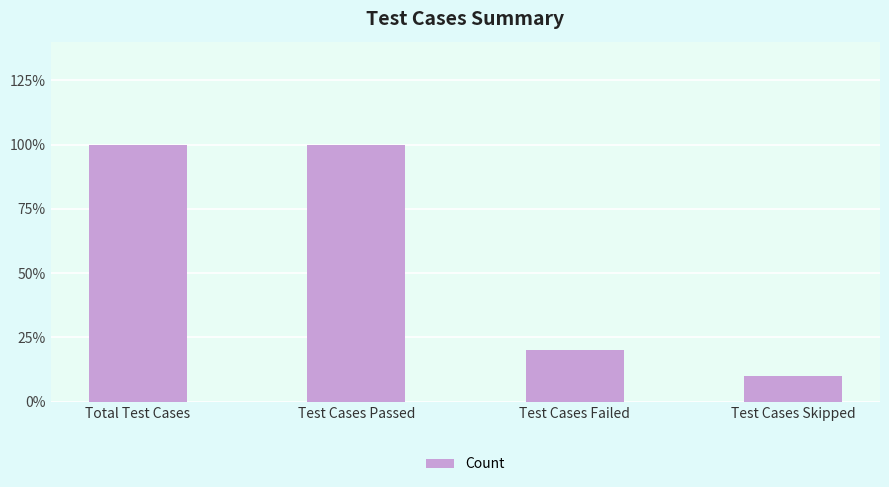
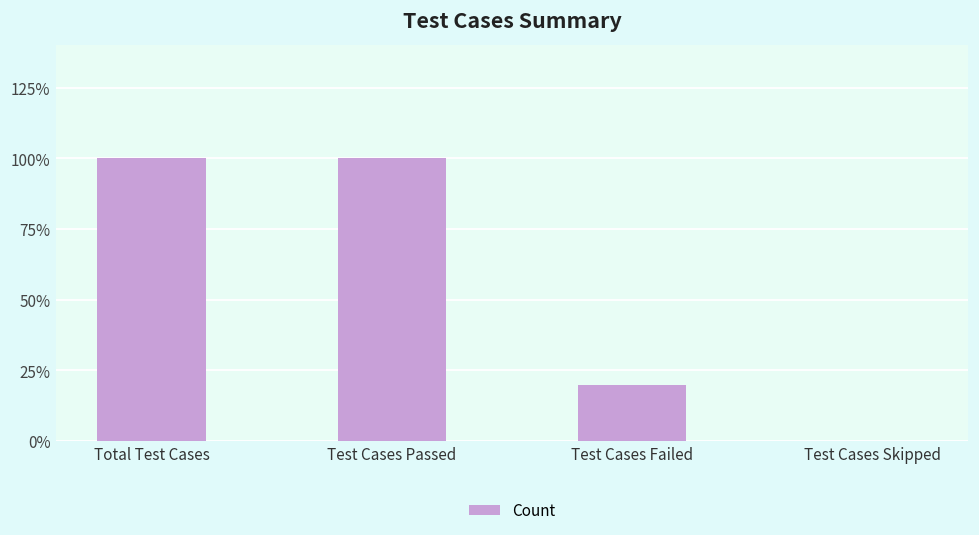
Test Cases Skipped: 10% -> 0%
